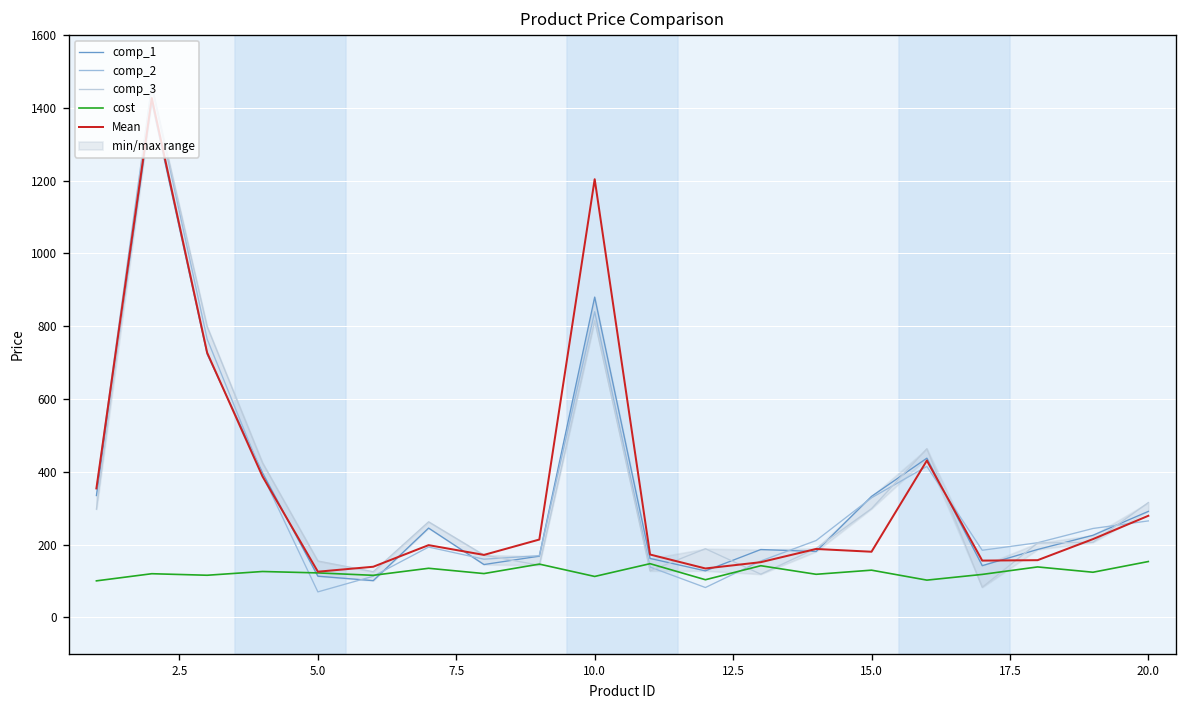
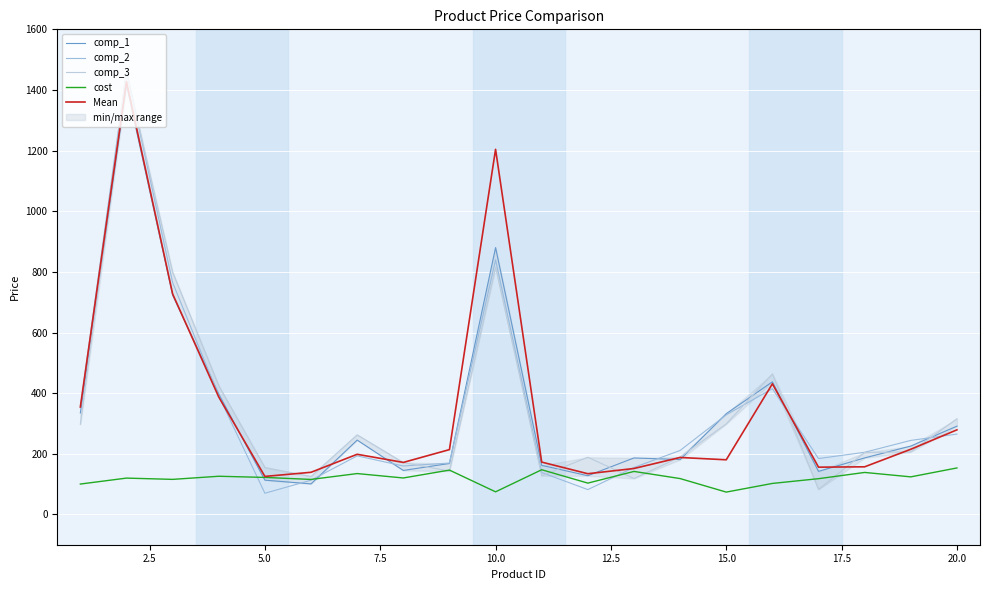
cost, 10.0: 110 -> 70
cost, 15.0: 130 -> 70
